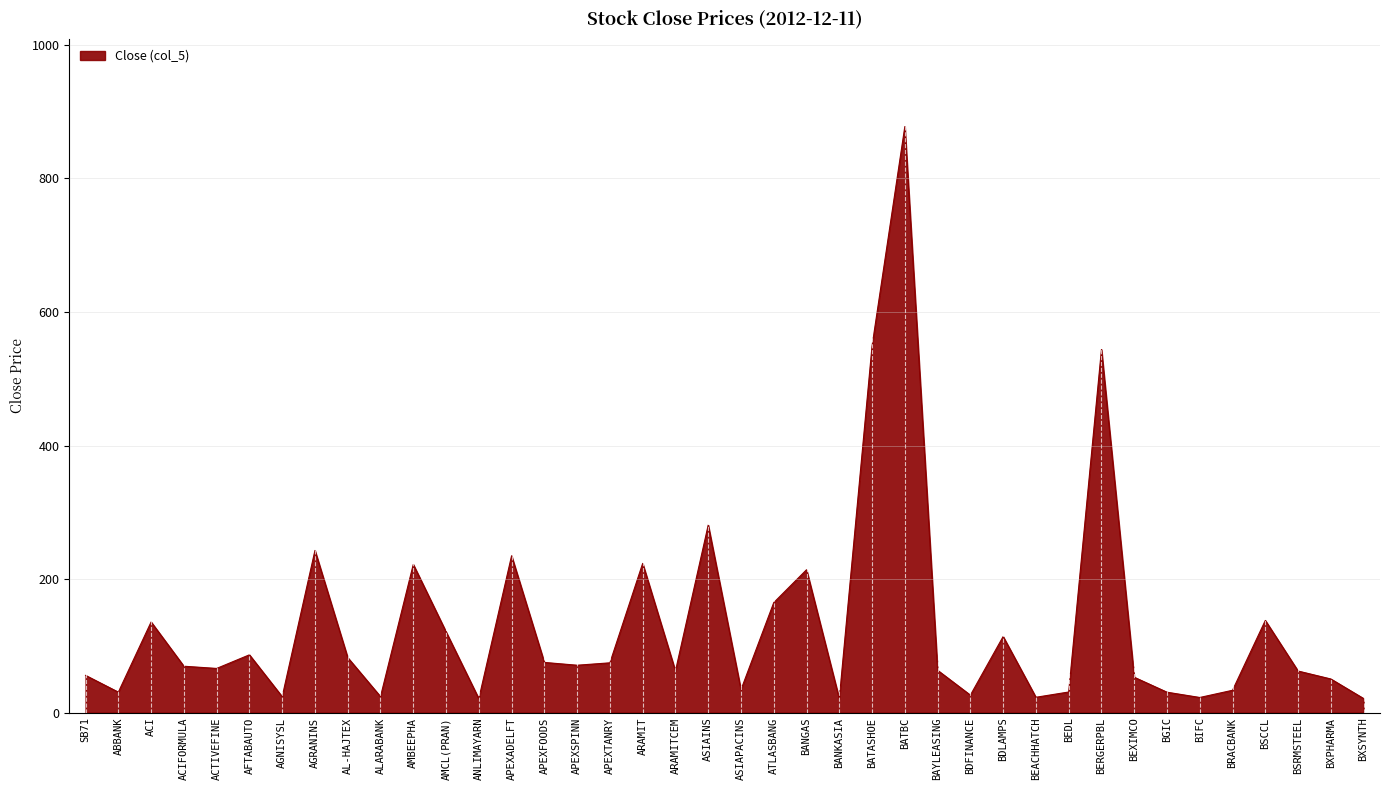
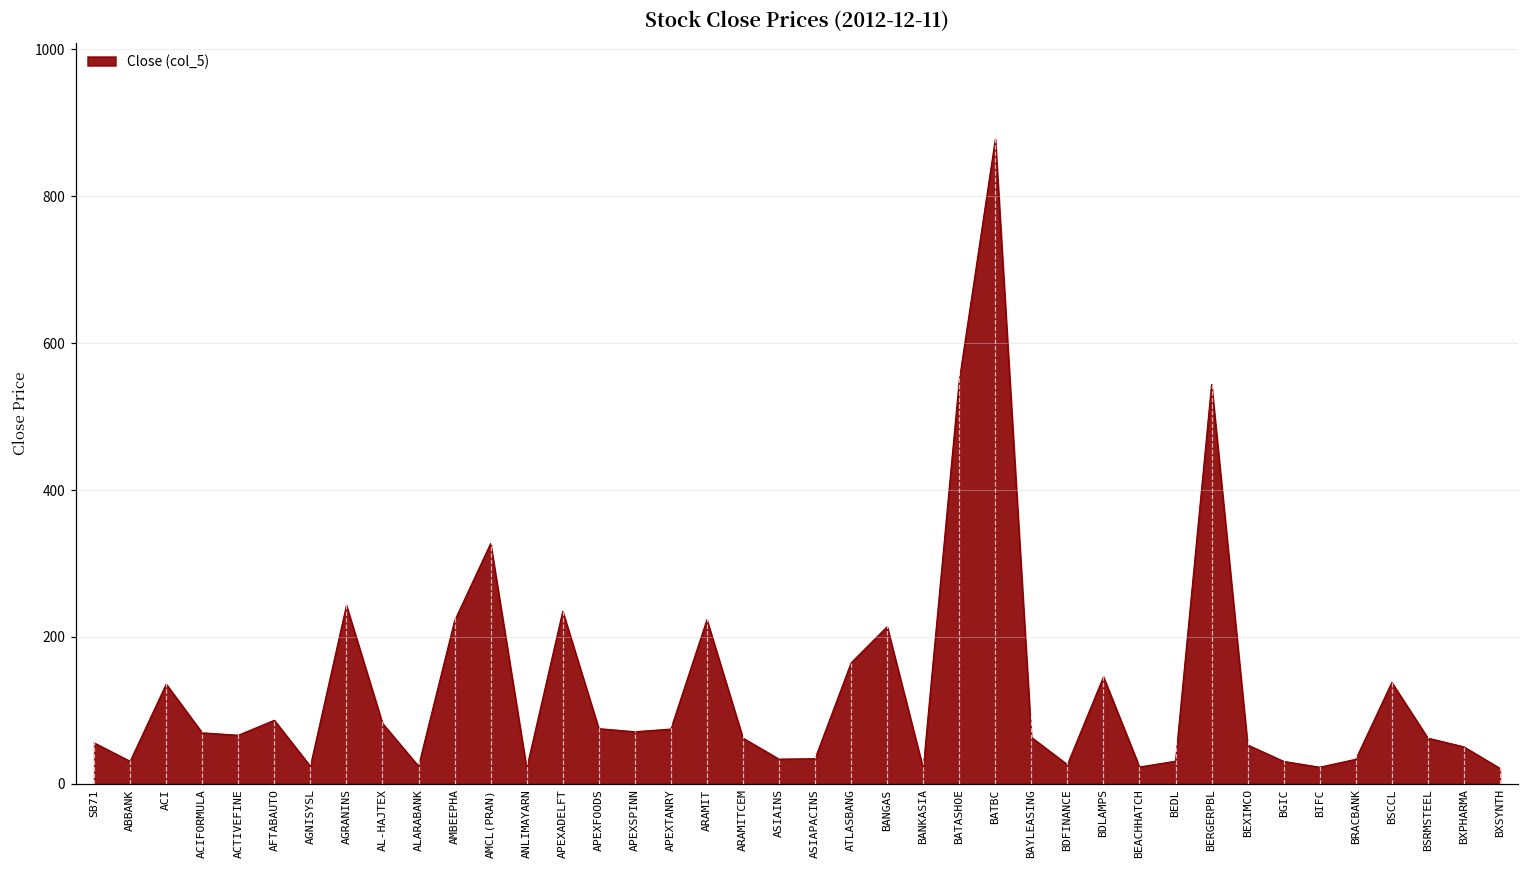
AMCL(PRAN): 120 -> 330
ASIAINS: 280 -> 30
BDLAMPS: 110 -> 150
